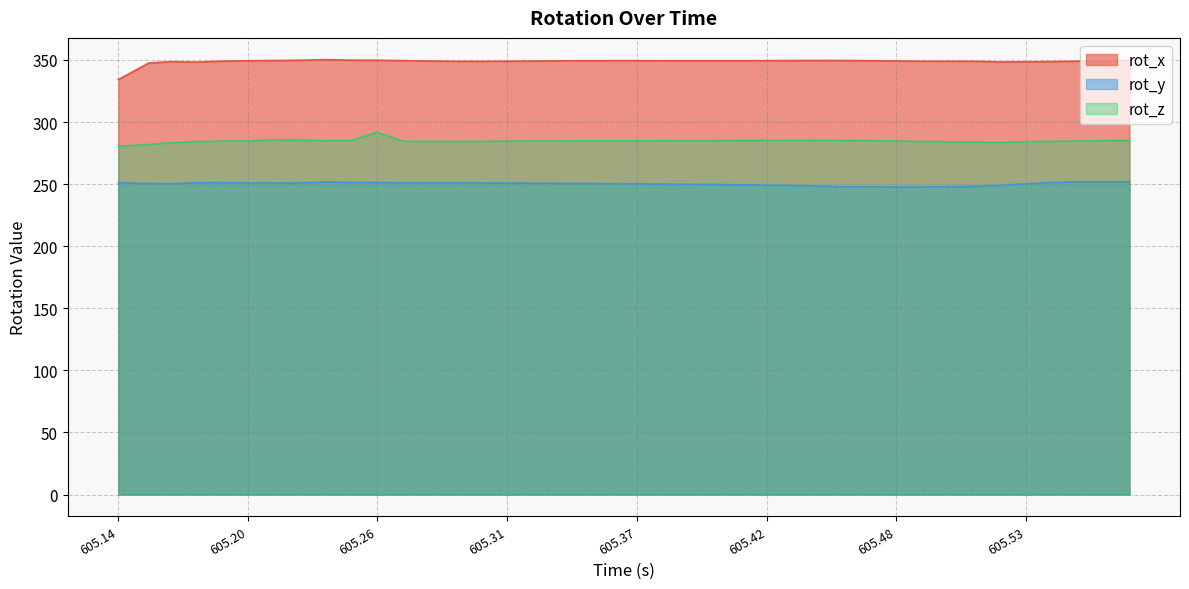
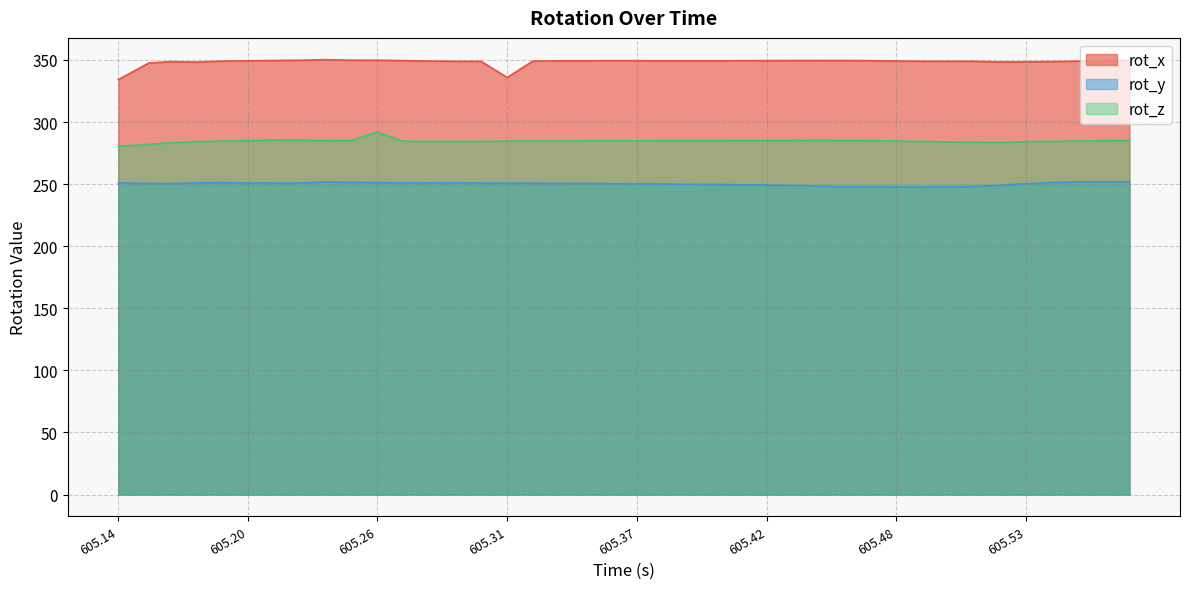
rot_x, 605.31: 349 -> 336
